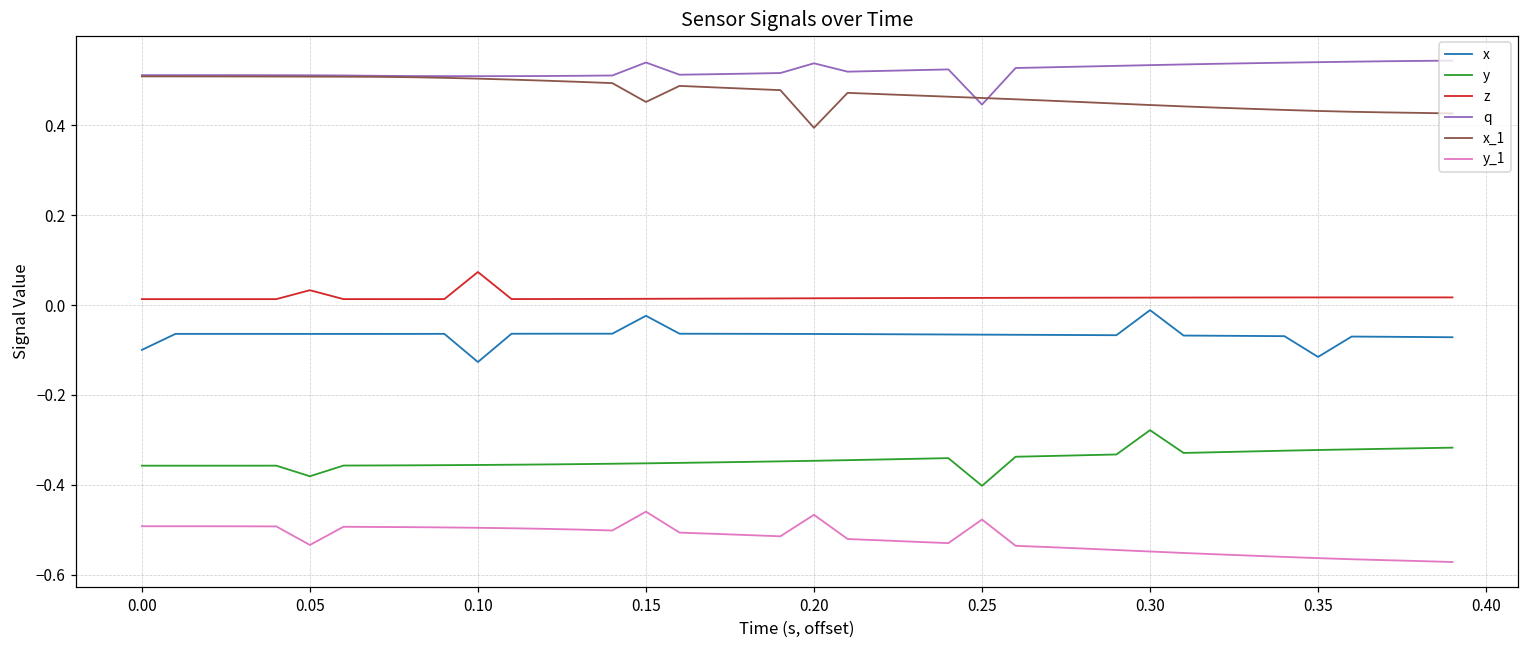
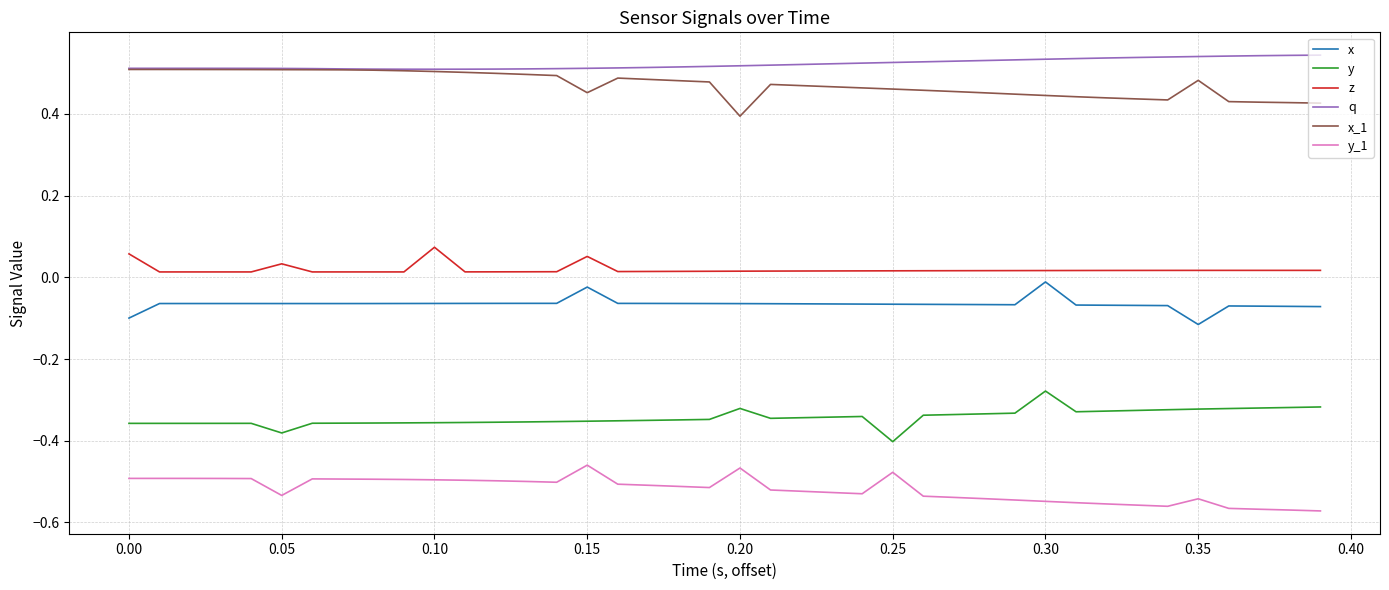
z, 0.00: 0.01 -> 0.06
x, 0.10: -0.13 -> -0.06
z, 0.15: 0.01 -> 0.05
q, 0.15: 0.54 -> 0.51
y, 0.20: -0.35 -> -0.32
q, 0.20: 0.54 -> 0.52
q, 0.25: 0.45 -> 0.53
x_1, 0.35: 0.43 -> 0.48
y_1, 0.35: -0.56 -> -0.54
